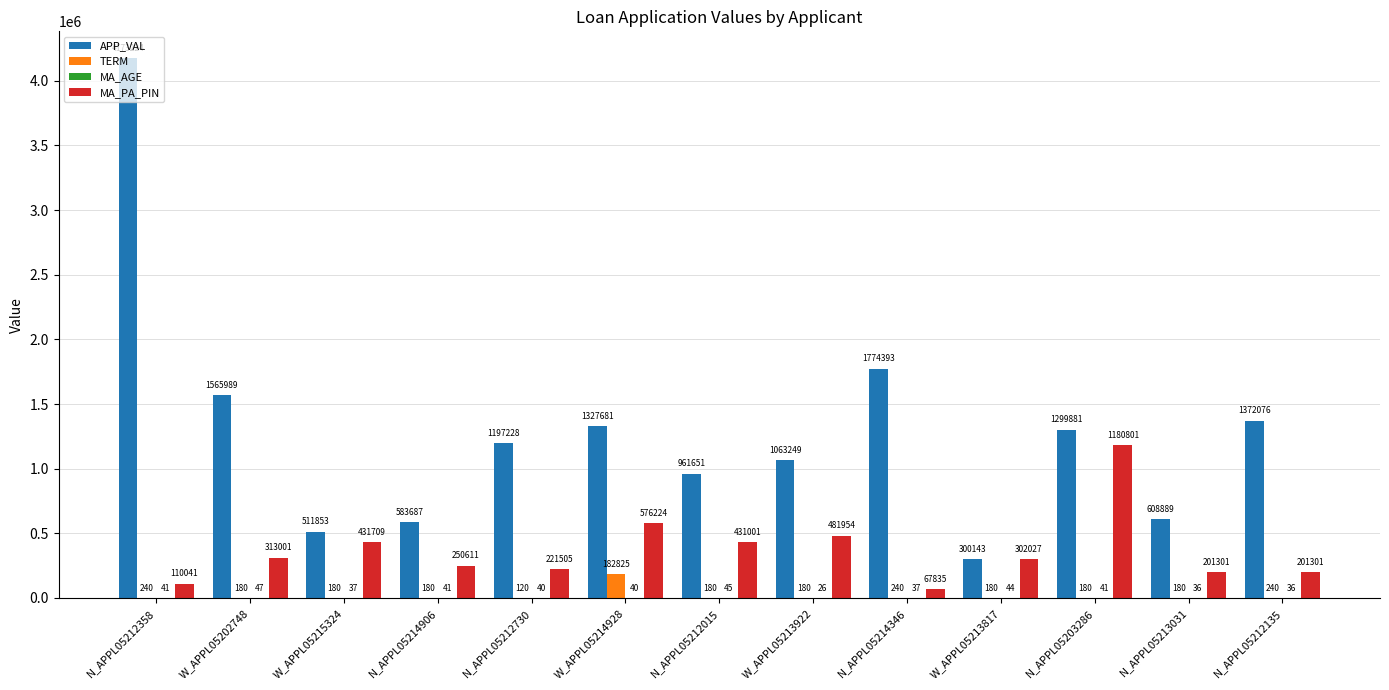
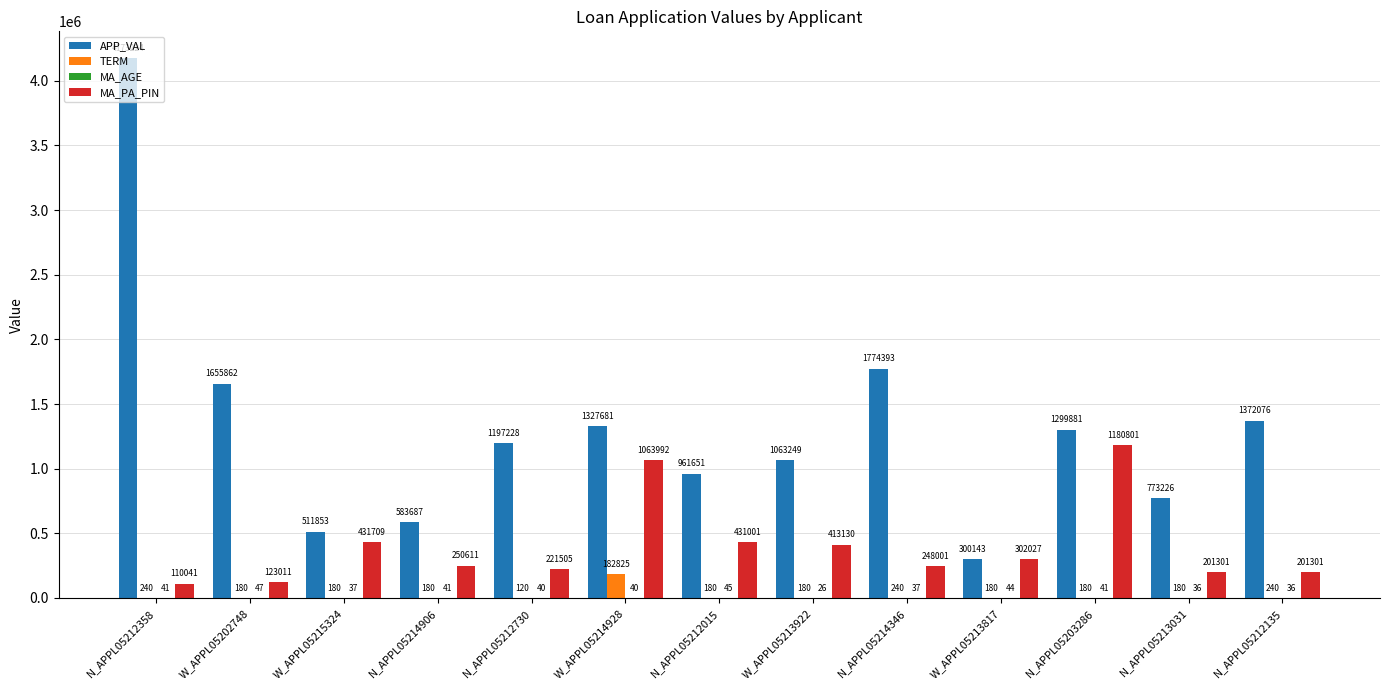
APP_VAL, W_APPL05202748: 1565989 -> 1655862
MA_PA_PIN, W_APPL05202748: 313001 -> 123011
MA_PA_PIN, W_APPL05214928: 576224 -> 1063992
MA_PA_PIN, W_APPL05213922: 481954 -> 413130
MA_PA_PIN, N_APPL05214346: 67835 -> 248001
APP_VAL, N_APPL05213031: 608889 -> 773226
